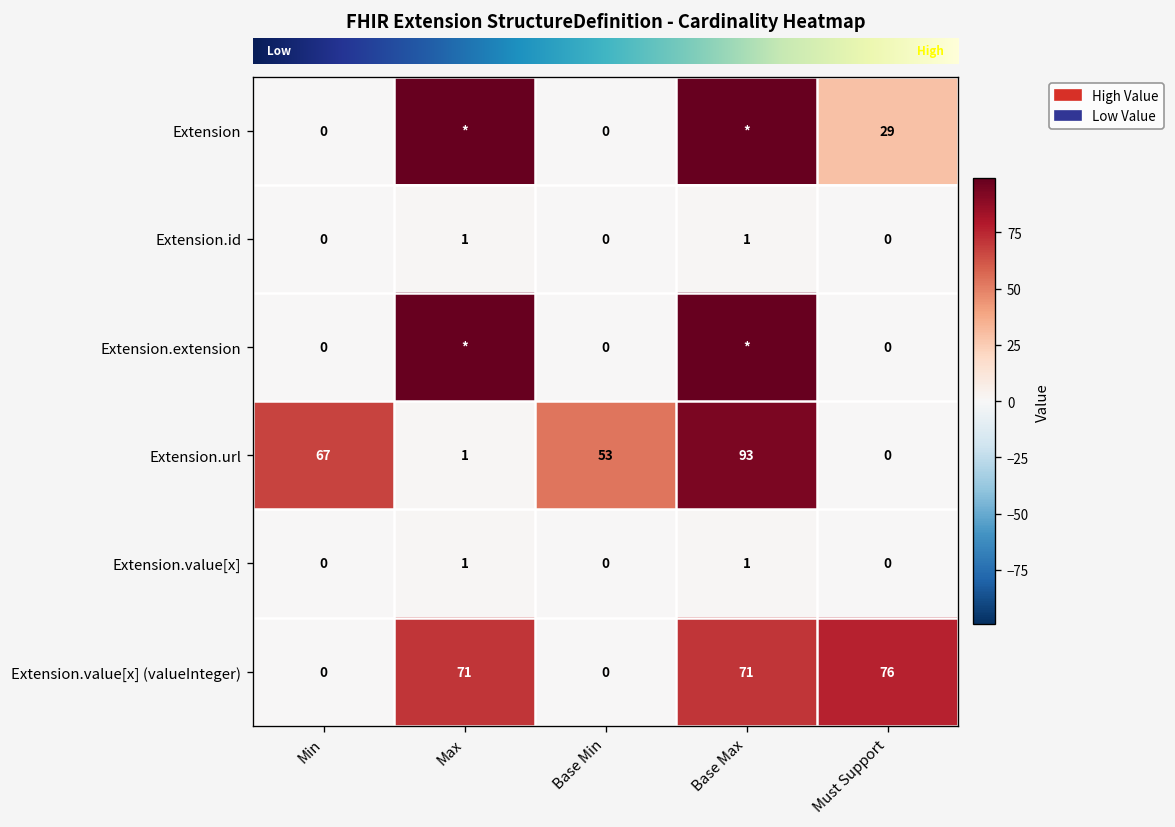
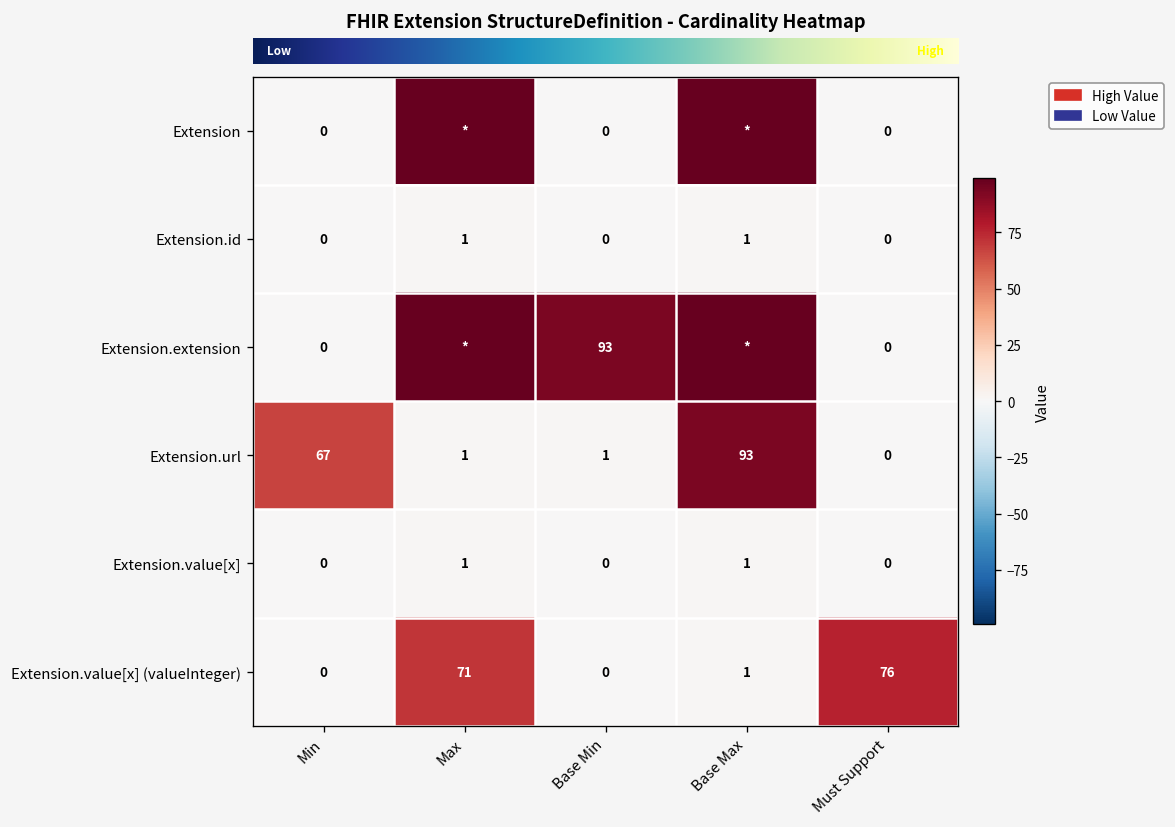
Extension, Must Support: 29 -> 0
Extension.extension, Base Min: 0 -> 93
Extension.url, Base Min: 53 -> 1
Extension.value[x] (valueInteger), Base Max: 71 -> 1
